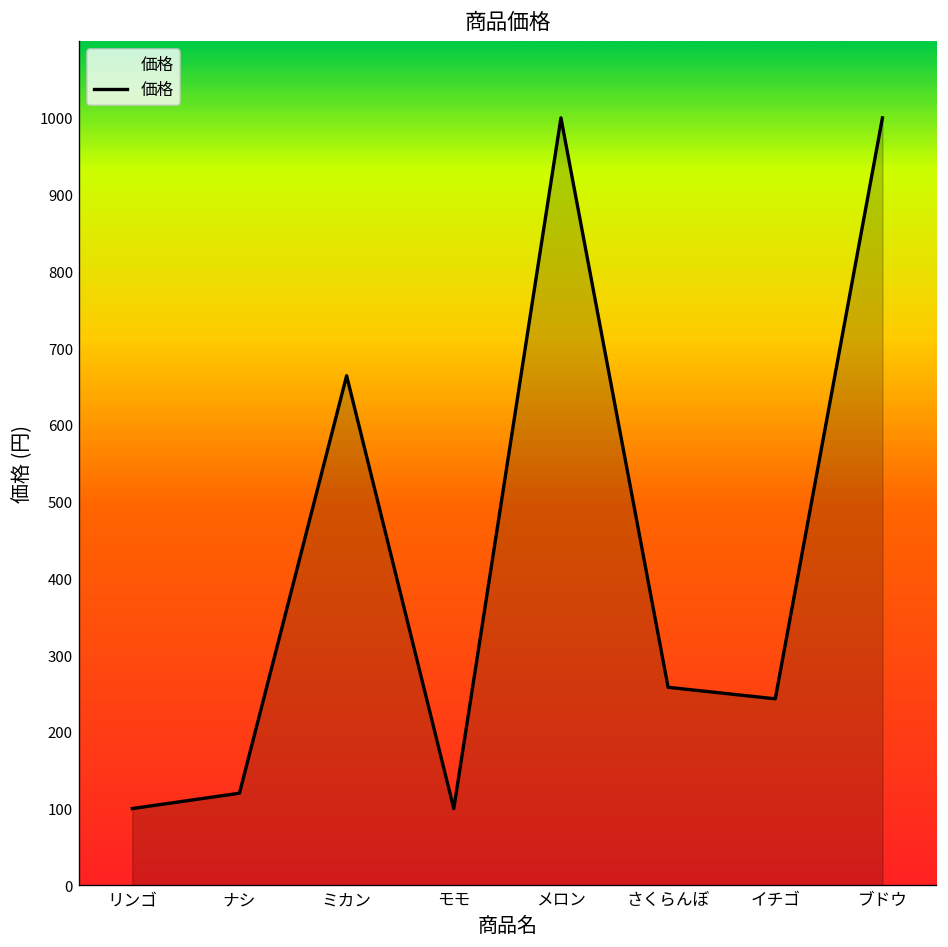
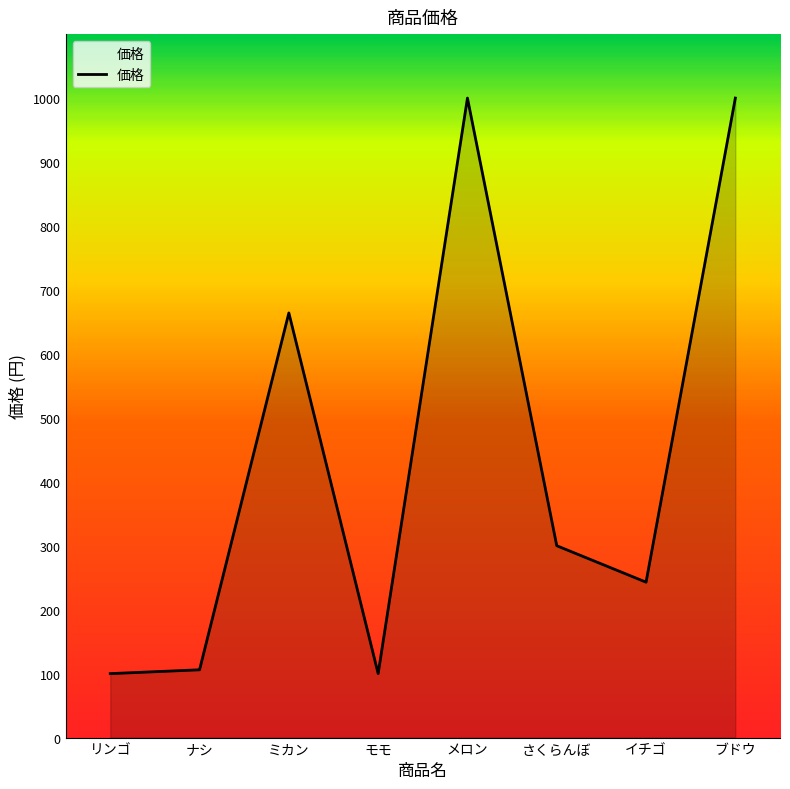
ナシ: 120 -> 110
さくらんぼ: 260 -> 300
